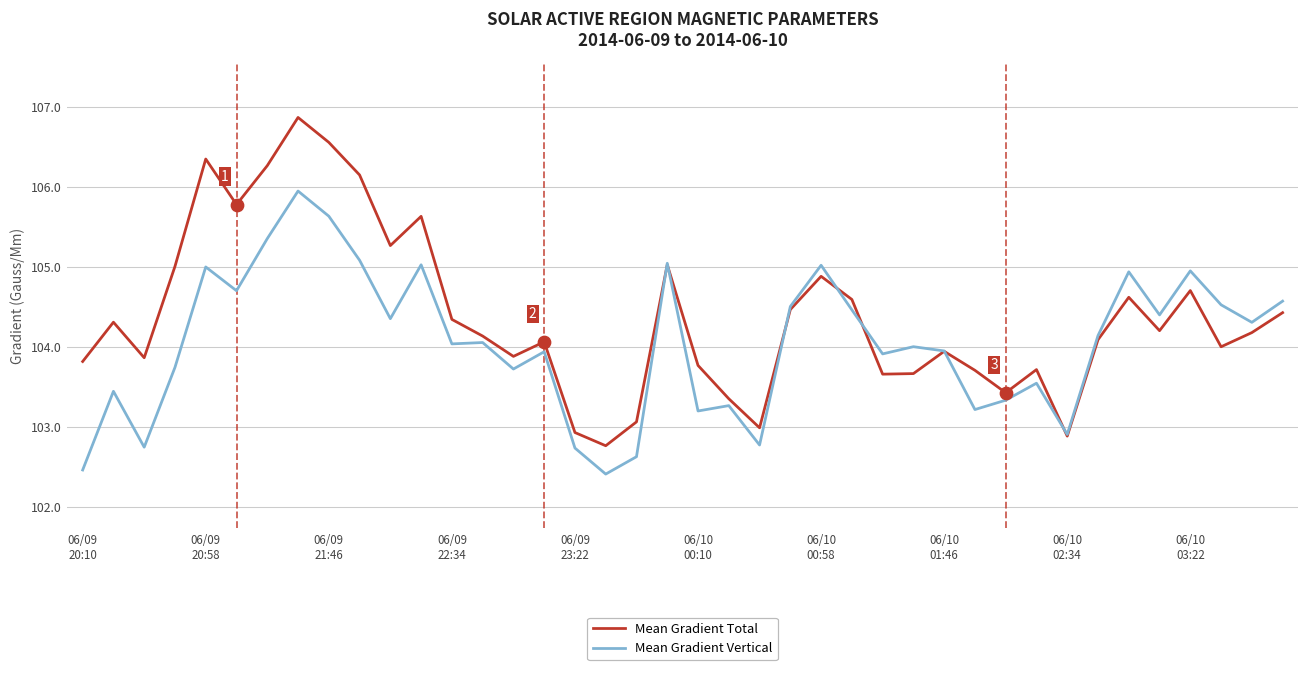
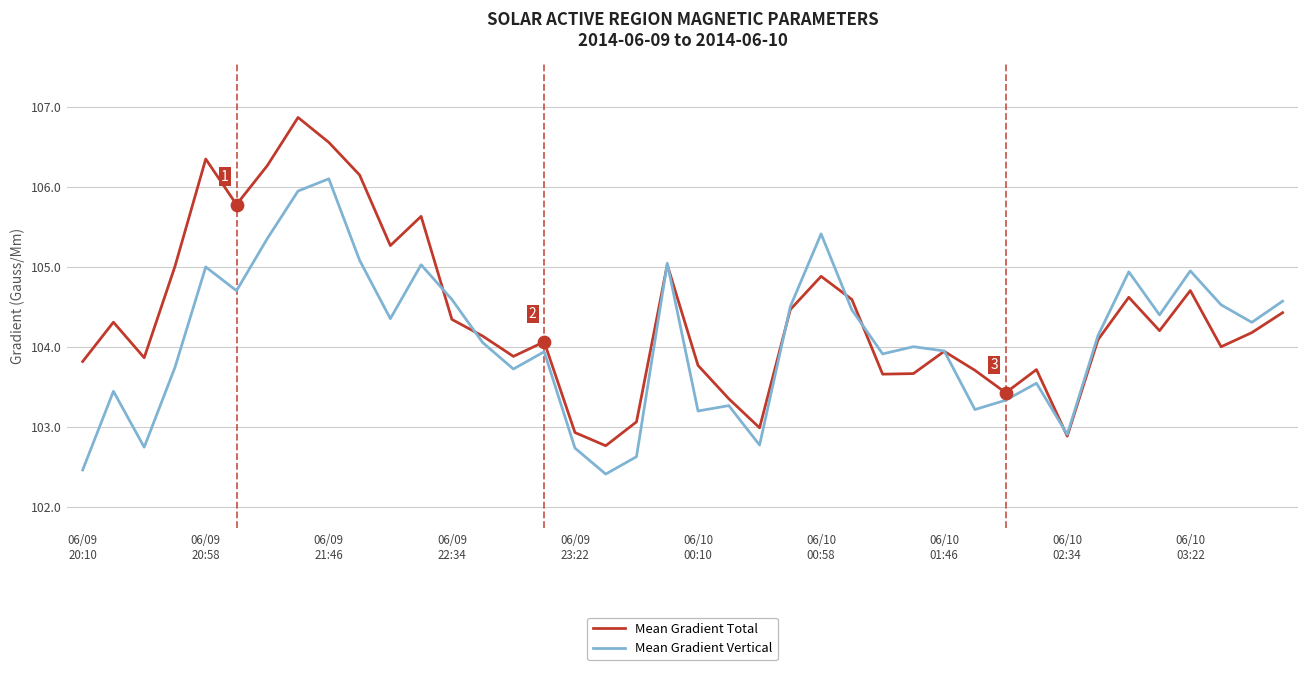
Mean Gradient Vertical, 06/09 21:46: 105.6 -> 106.1
Mean Gradient Vertical, 06/09 22:34: 104.0 -> 104.6
Mean Gradient Vertical, 06/10 00:58: 105.0 -> 105.4
